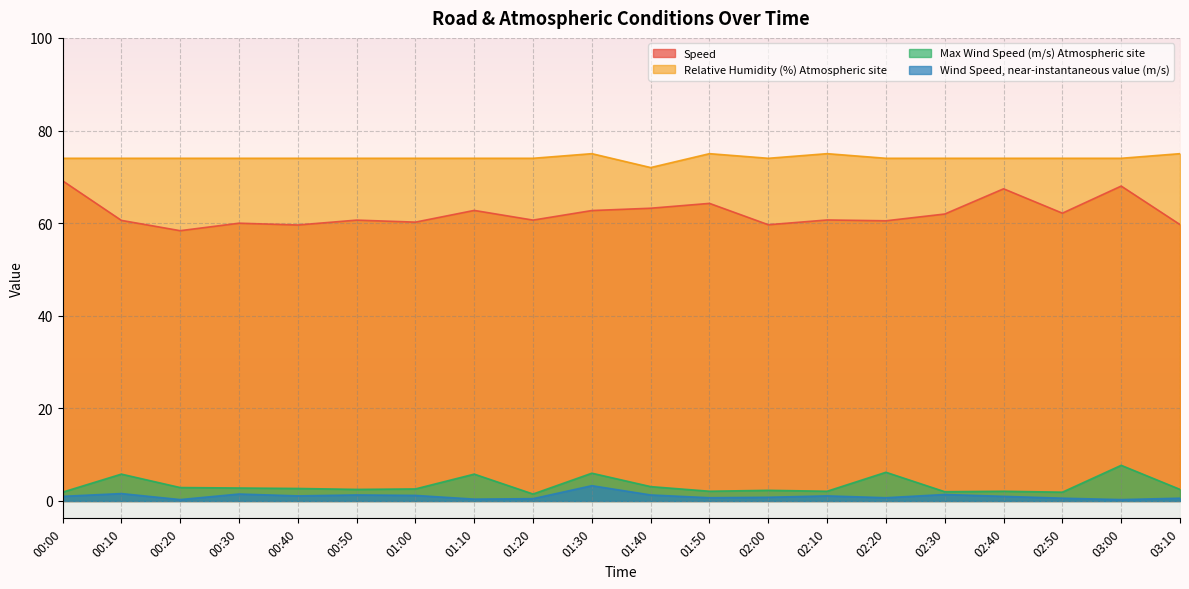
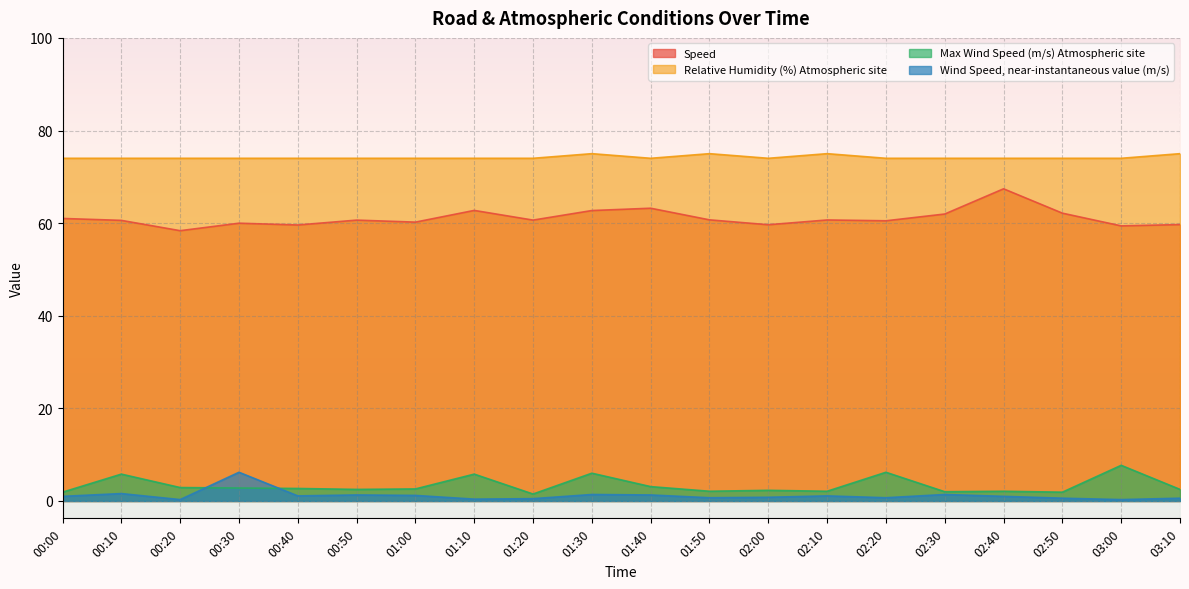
Speed, 00:00: 69 -> 61
Wind Speed, near-instantaneous value (m/s), 00:30: 2 -> 6
Wind Speed, near-instantaneous value (m/s), 01:30: 3 -> 1
Relative Humidity (%) Atmospheric site, 01:40: 72 -> 74
Speed, 01:50: 64 -> 61
Speed, 03:00: 68 -> 59
